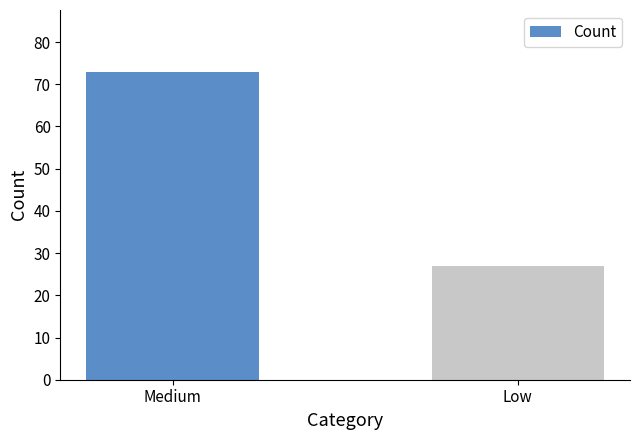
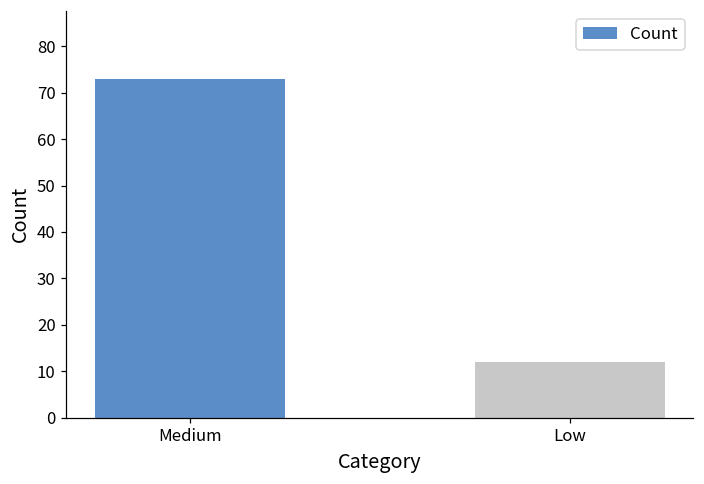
Low: 27 -> 12
